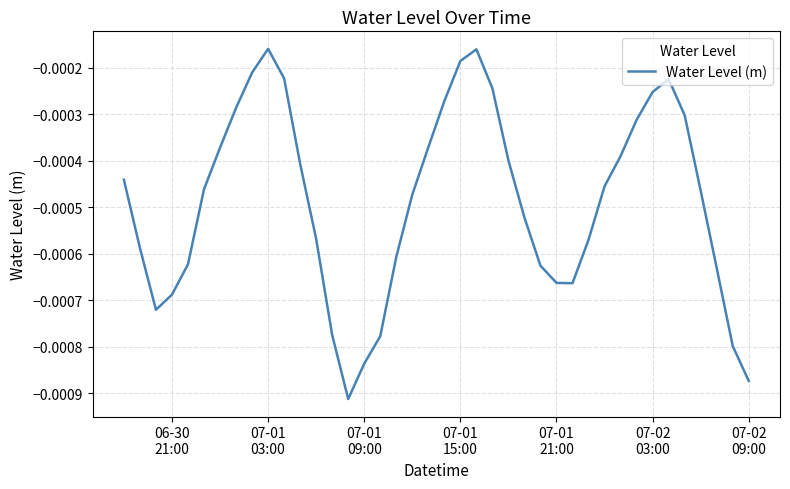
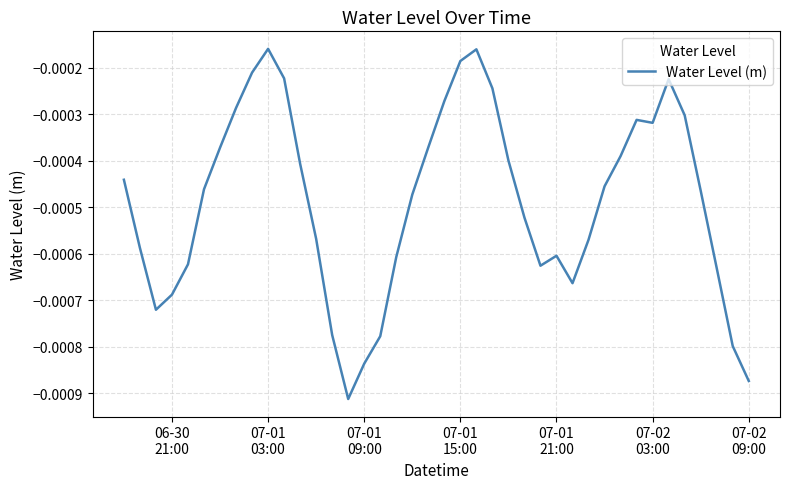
07-01 21:00: -0.00066 -> -0.00060
07-02 03:00: -0.00025 -> -0.00032
